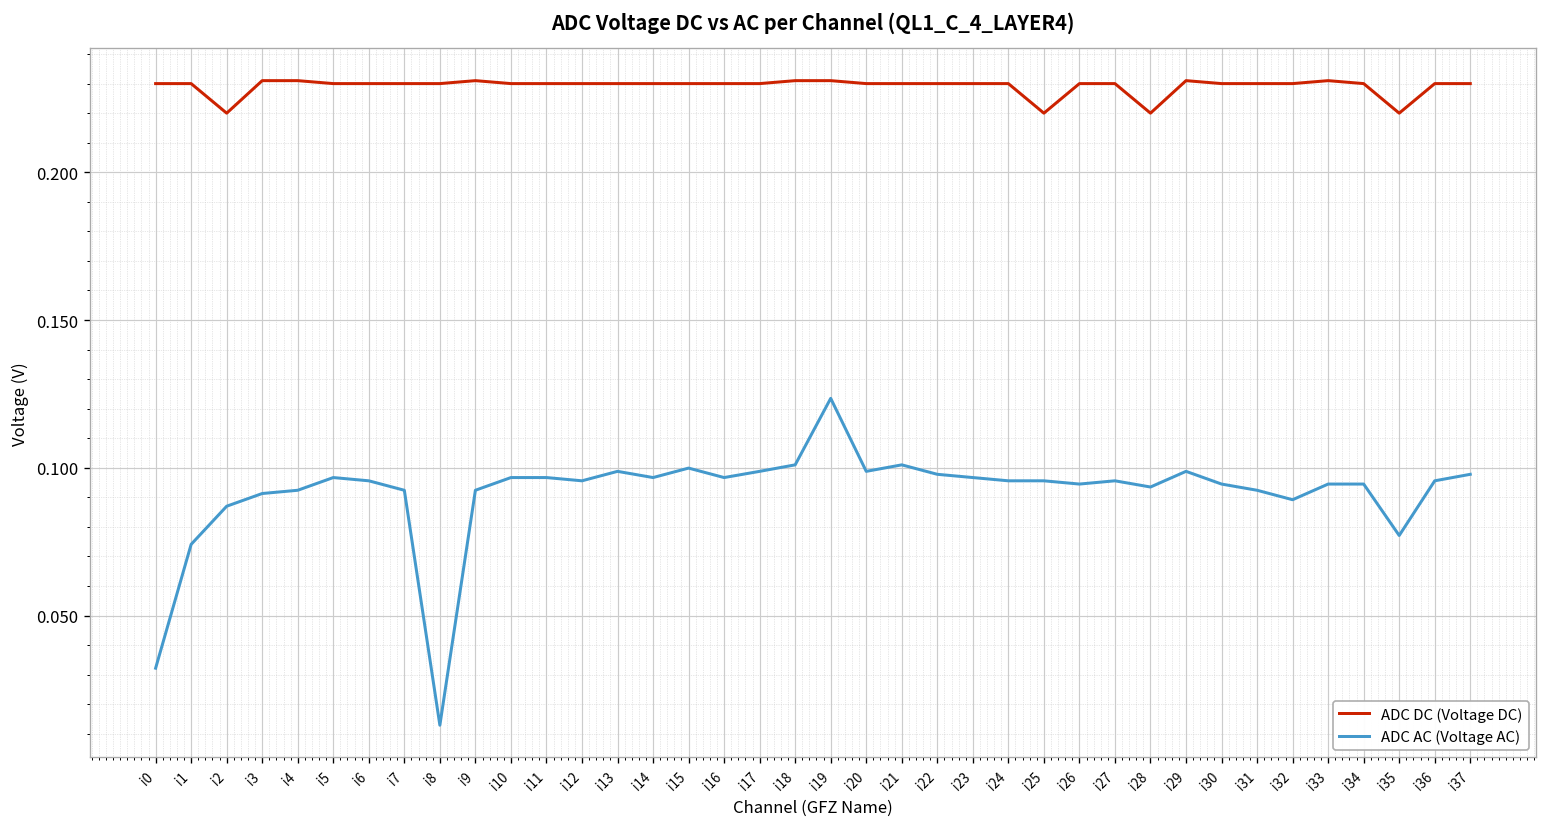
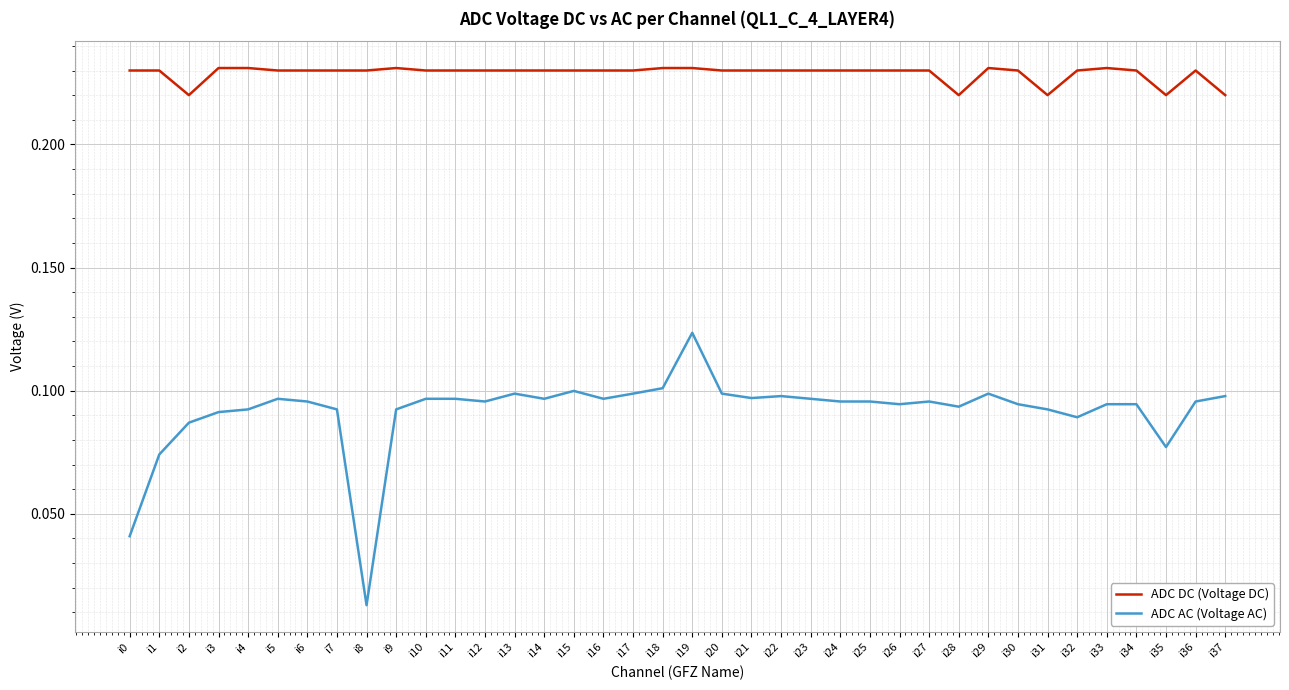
ADC AC (Voltage AC), i0: 0.032 -> 0.041
ADC AC (Voltage AC), i21: 0.101 -> 0.097
ADC DC (Voltage DC), i25: 0.22 -> 0.23
ADC DC (Voltage DC), i31: 0.23 -> 0.22
ADC DC (Voltage DC), i37: 0.23 -> 0.22
